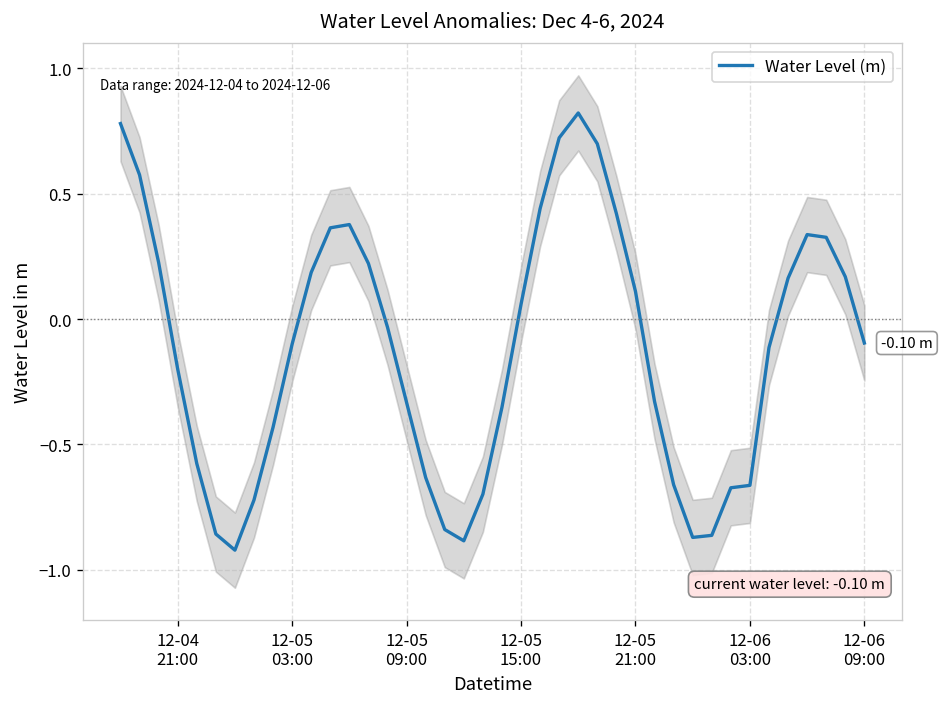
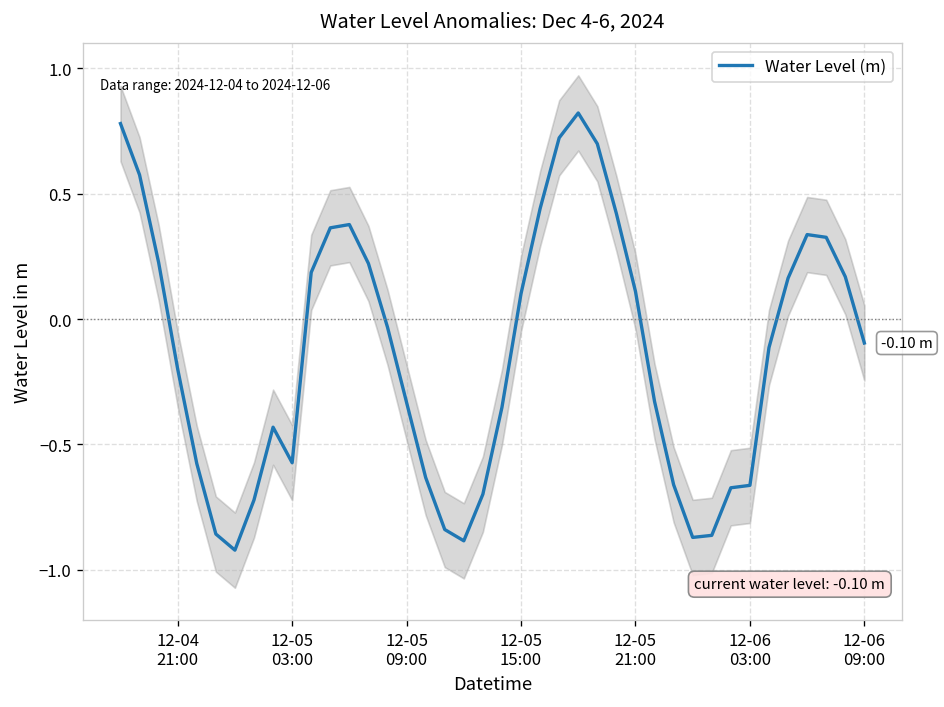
Water Level (m), 12-05 03:00: -0.10 -> -0.57
Water Level (m), 12-05 15:00: 0.06 -> 0.10
